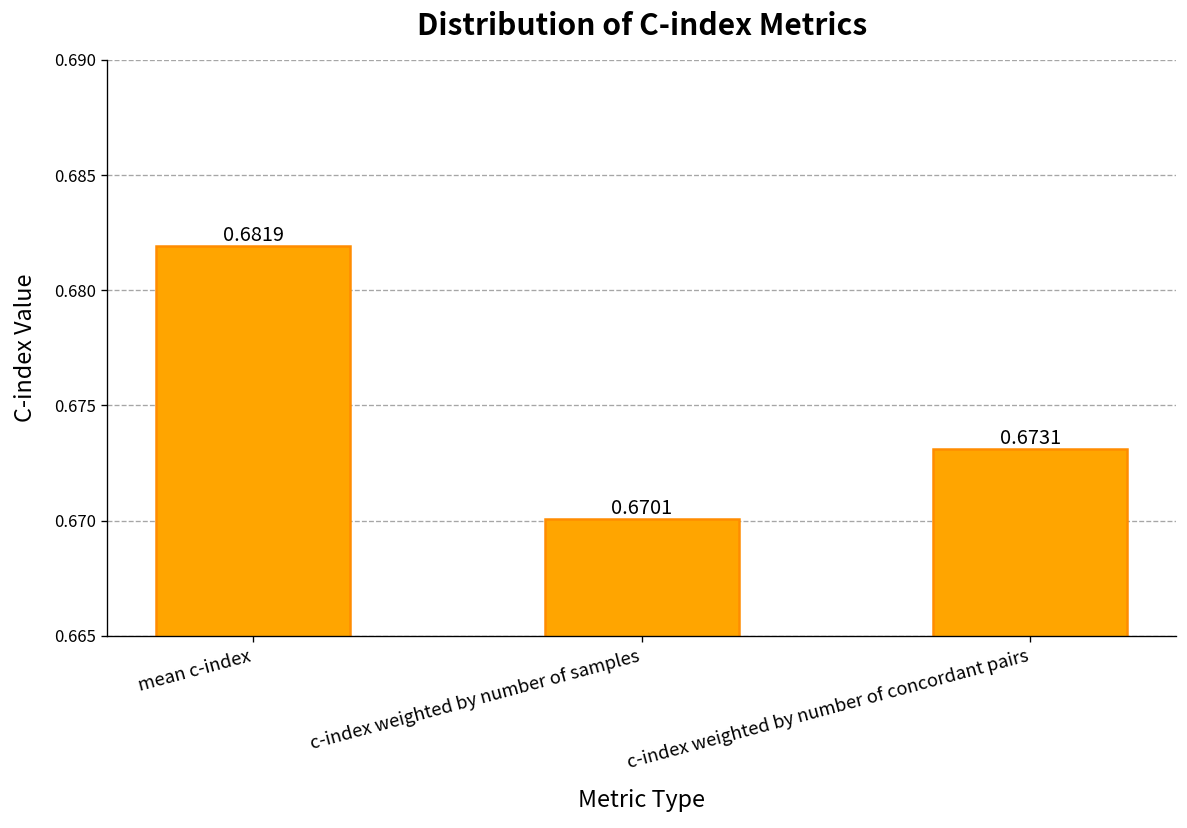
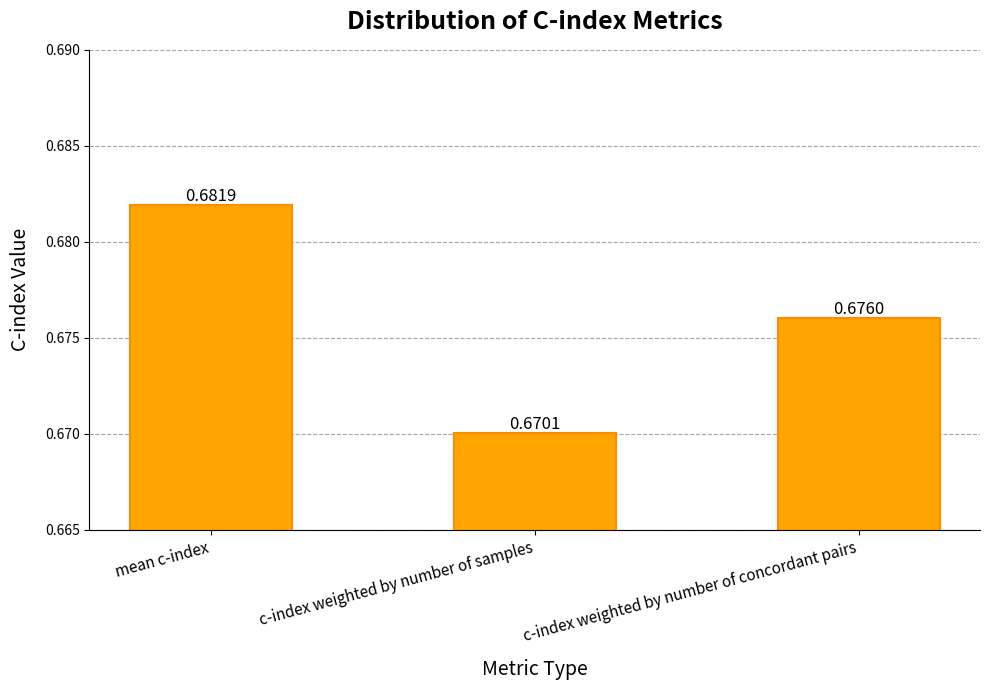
c-index weighted by number of concordant pairs: 0.6731 -> 0.6760
